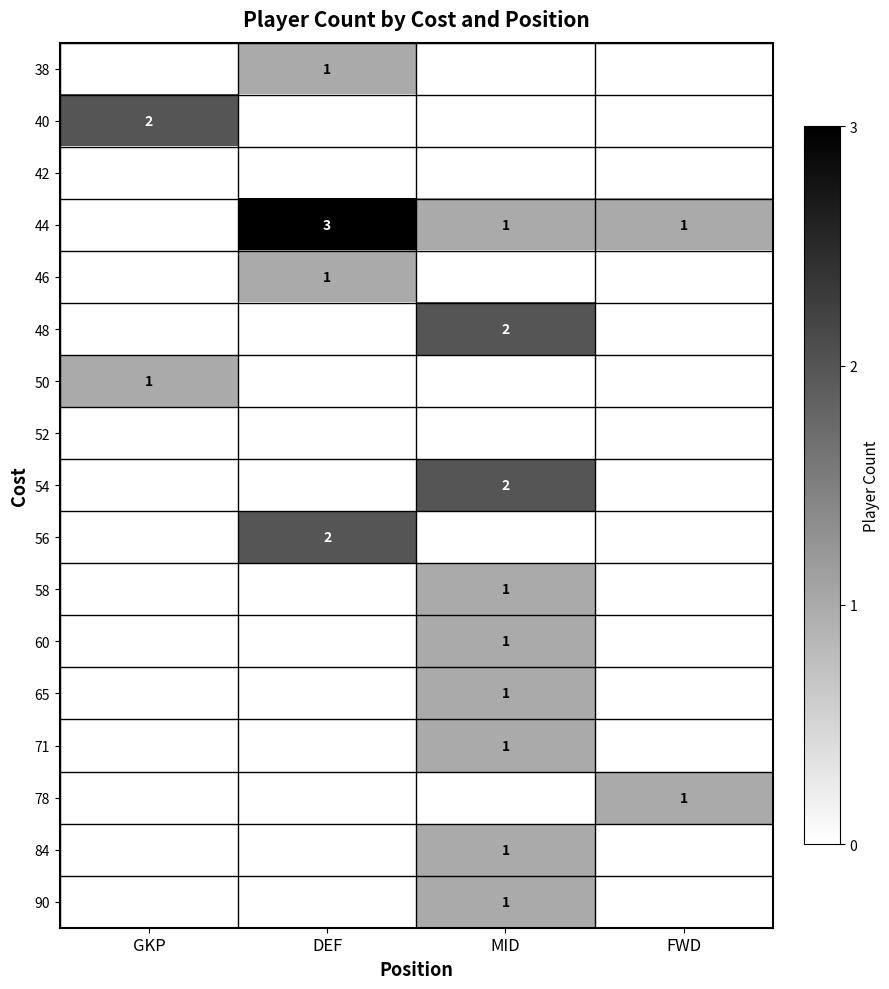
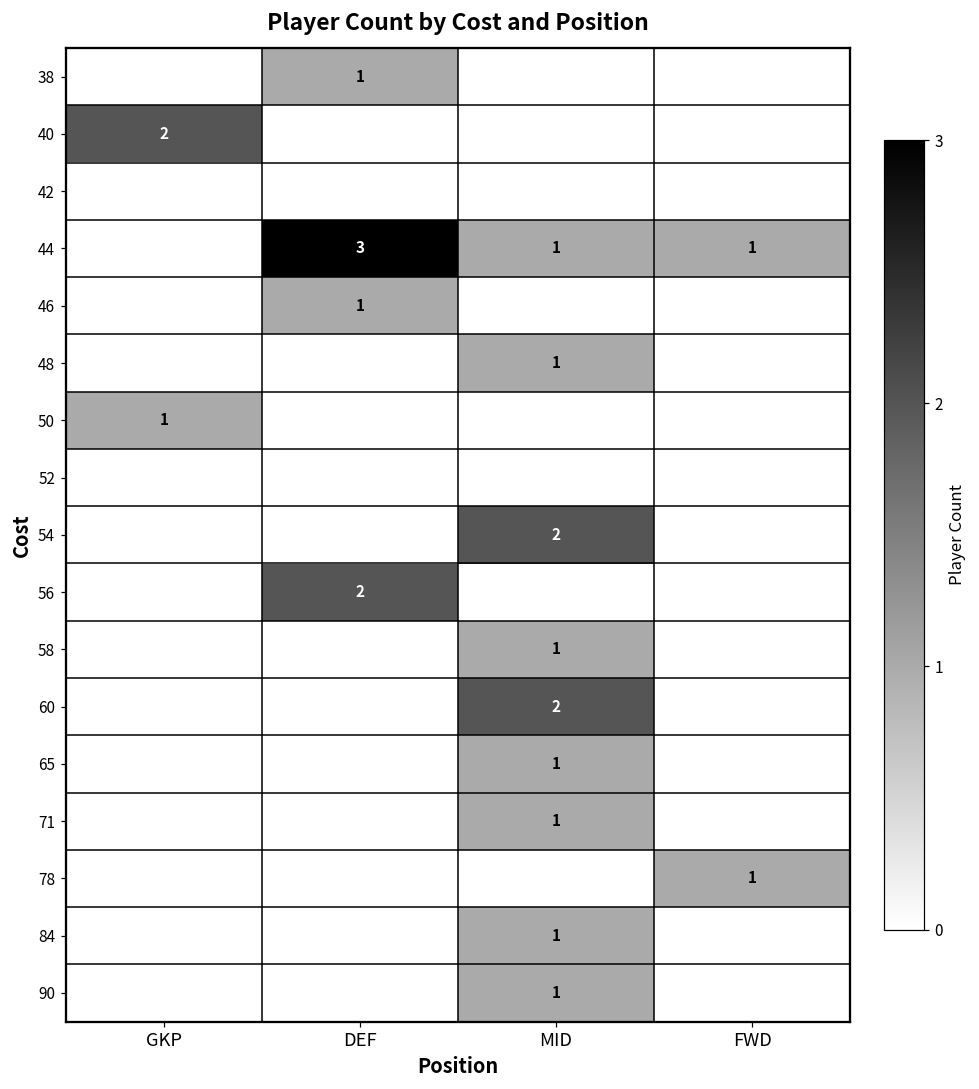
48, MID: 2 -> 1
60, MID: 1 -> 2
